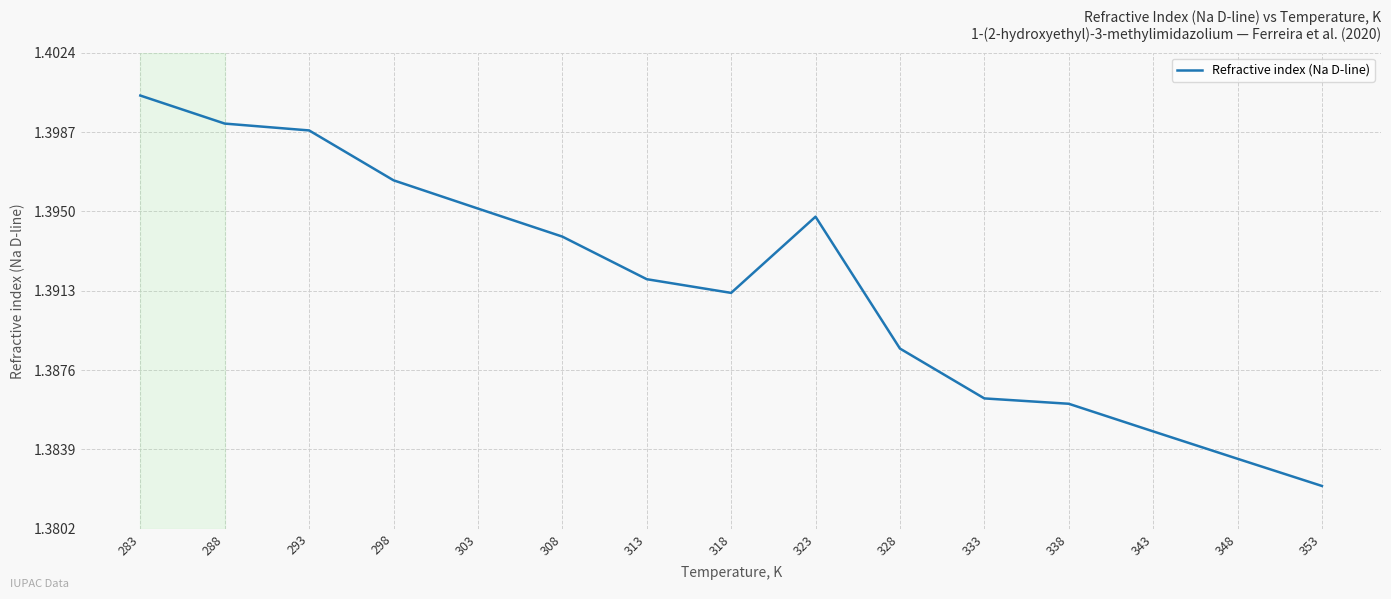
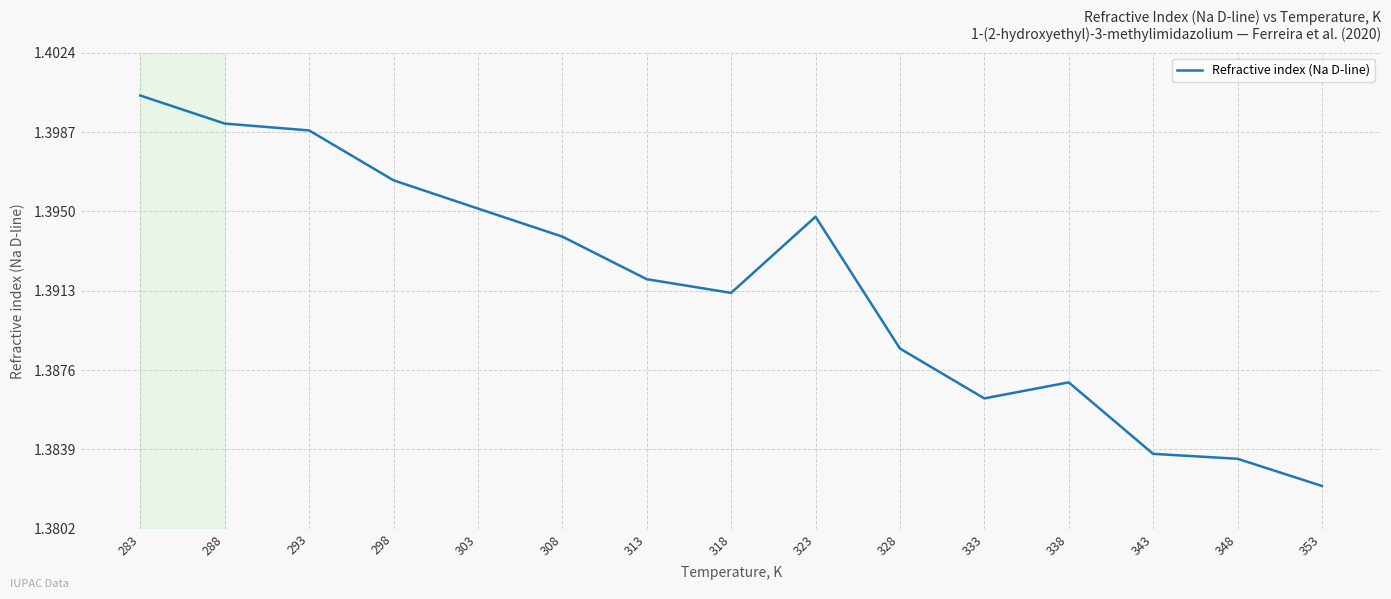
338: 1.386 -> 1.387
343: 1.3847 -> 1.3837
